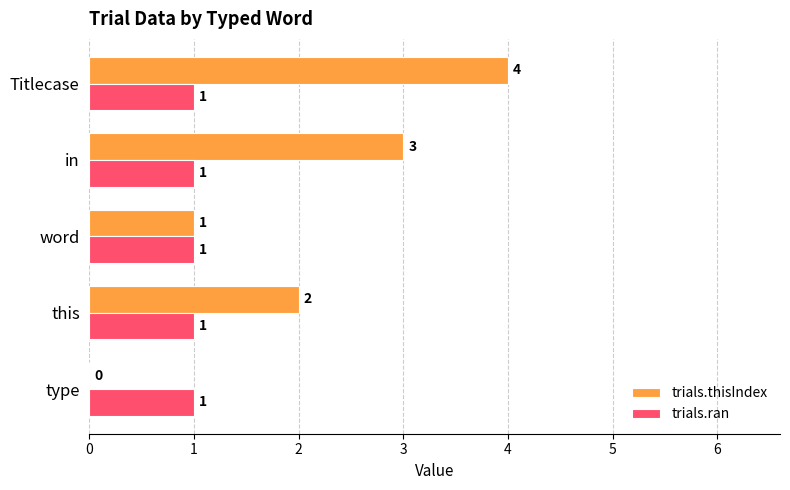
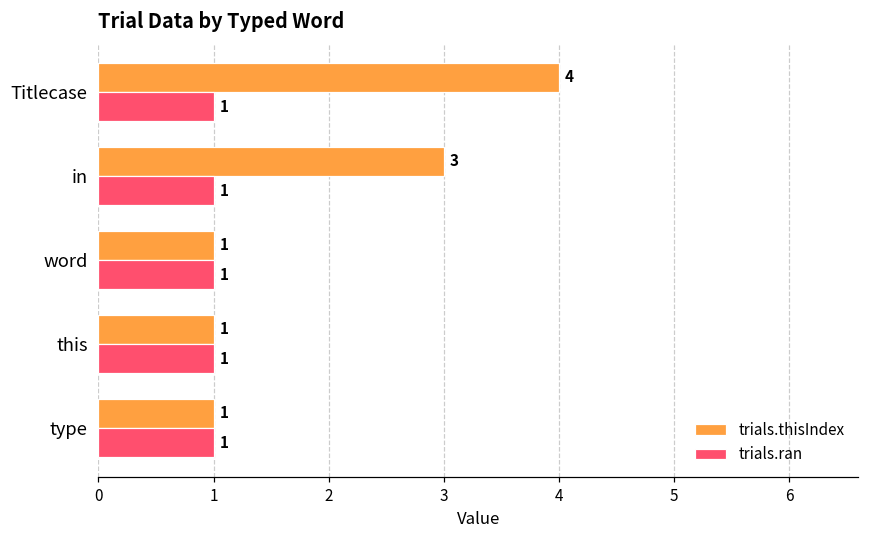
trials.thisIndex, this: 2 -> 1
trials.thisIndex, type: 0 -> 1
